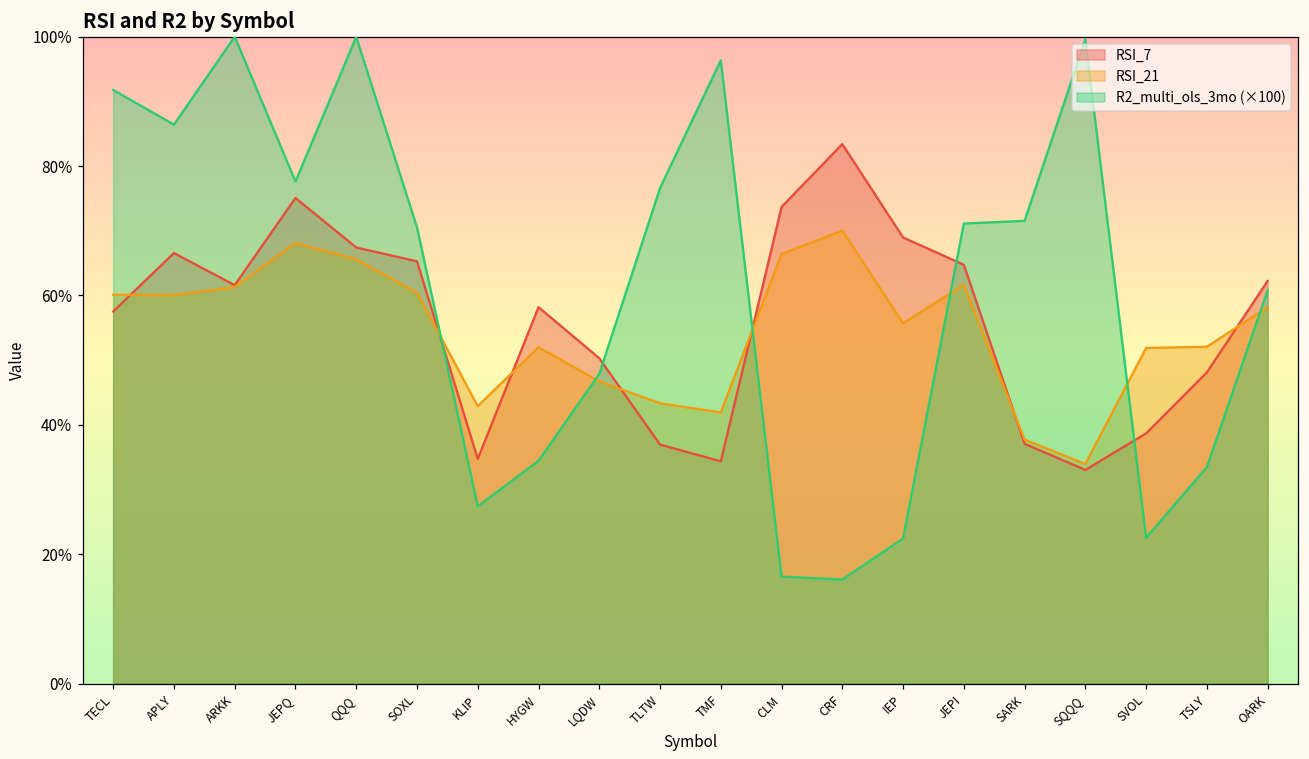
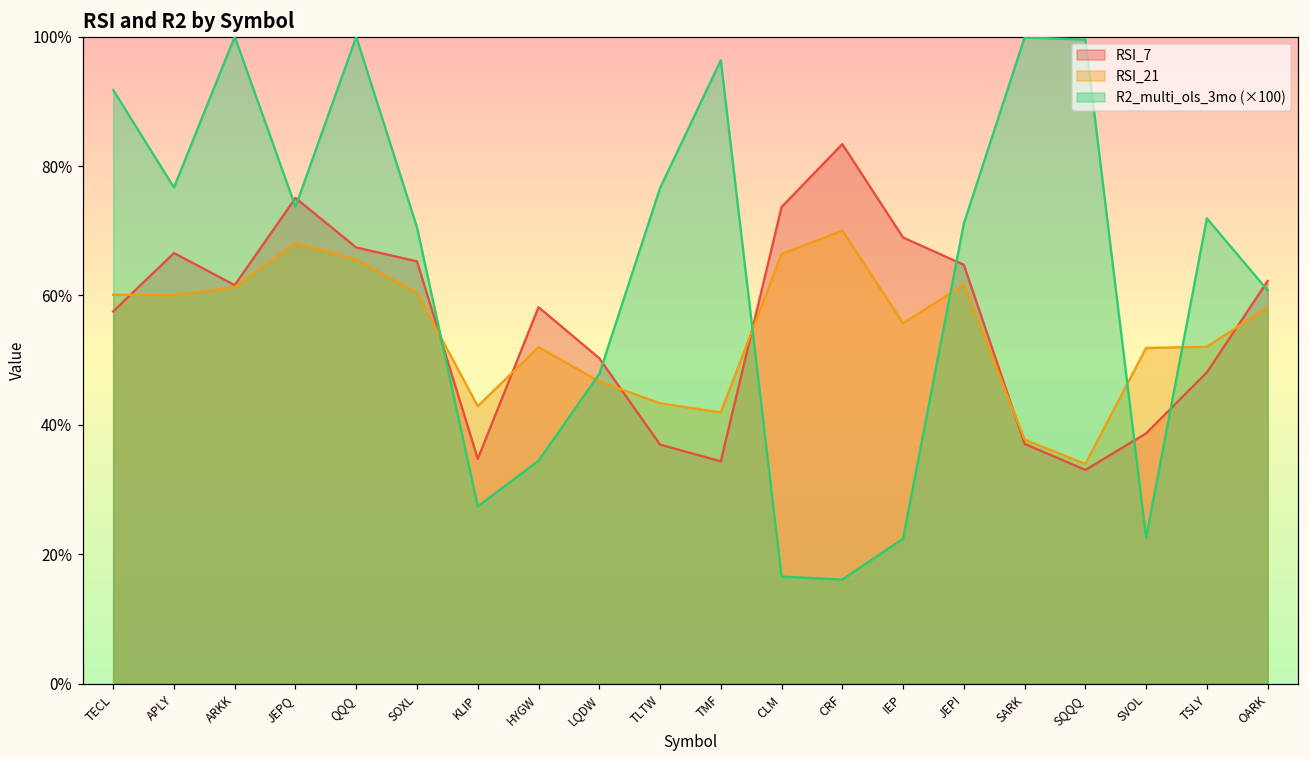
R2_multi_ols_3mo (×100), APLY: 86% -> 77%
R2_multi_ols_3mo (×100), JEPQ: 78% -> 74%
R2_multi_ols_3mo (×100), SARK: 72% -> 100%
R2_multi_ols_3mo (×100), TSLY: 33% -> 72%
